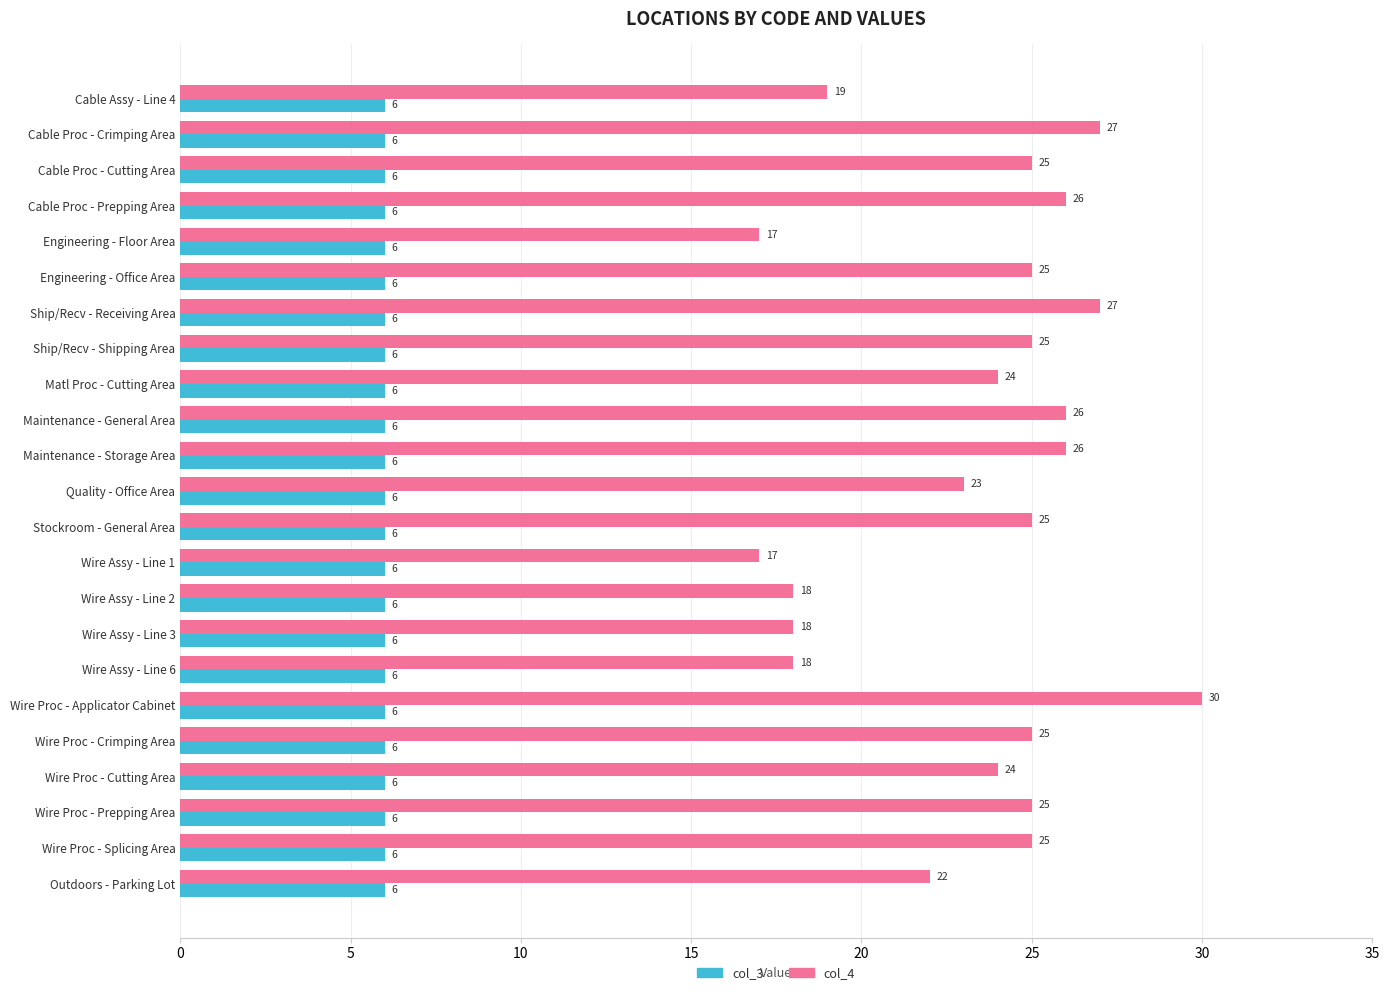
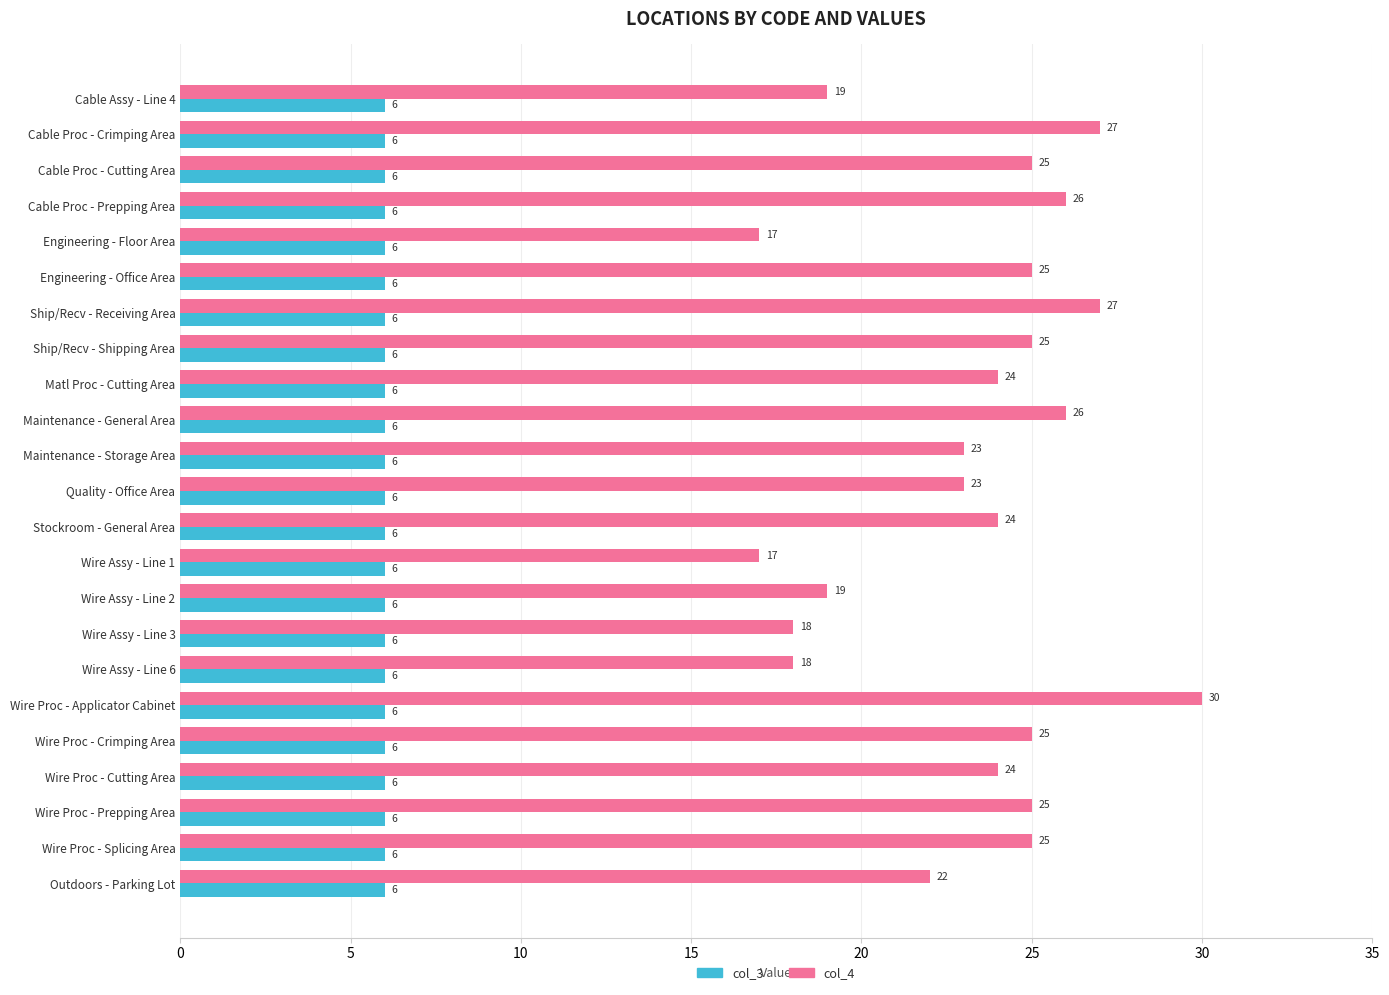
col_4, Maintenance - Storage Area: 26 -> 23
col_4, Stockroom - General Area: 25 -> 24
col_4, Wire Assy - Line 2: 18 -> 19
